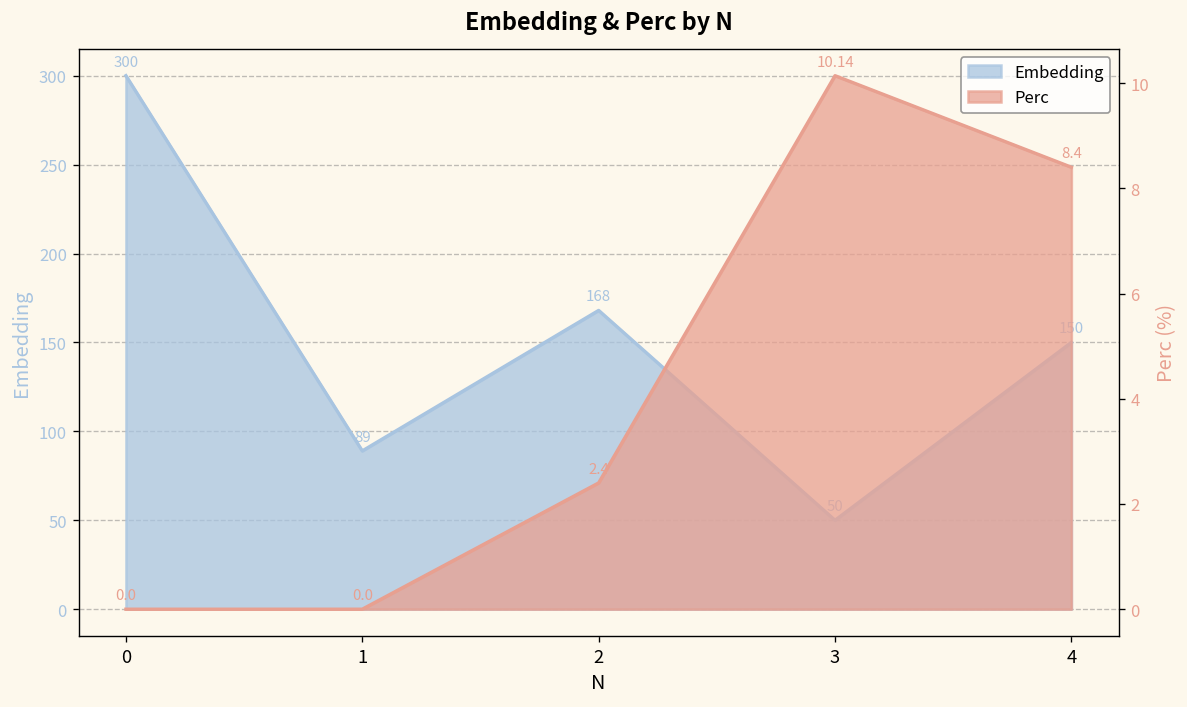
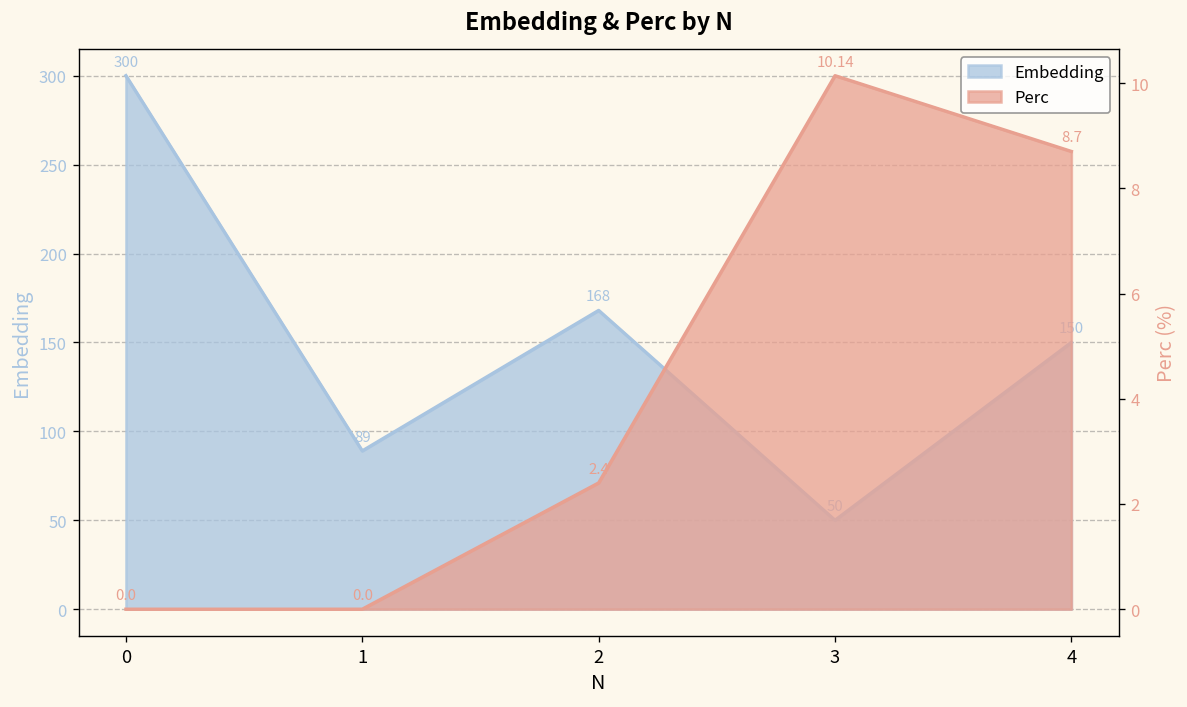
Perc, 4: 8.4 -> 8.7
